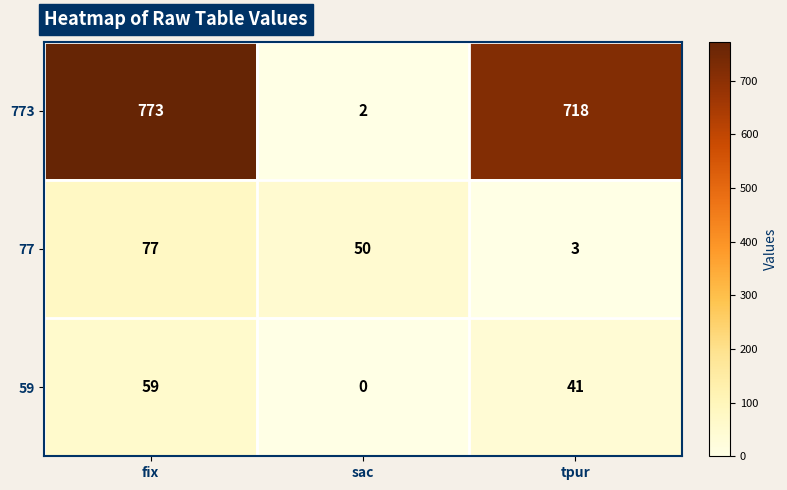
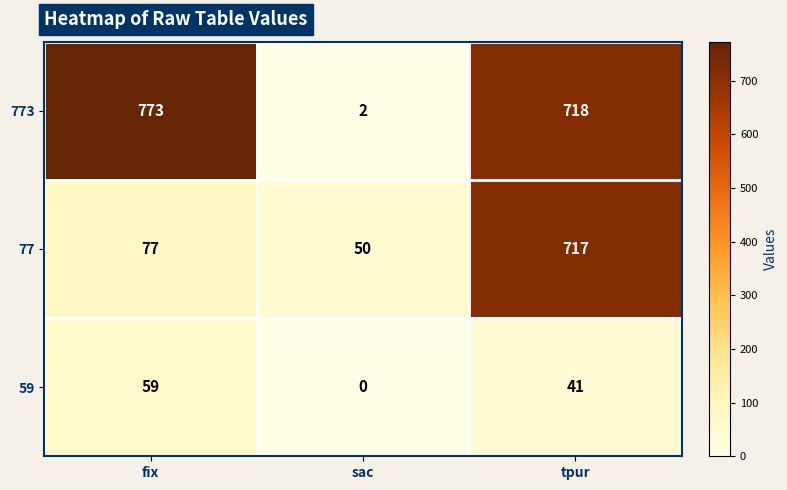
77, tpur: 3 -> 717
